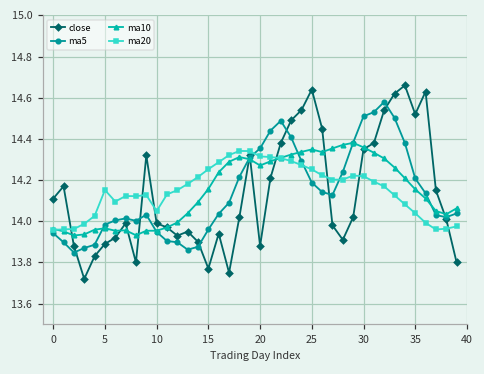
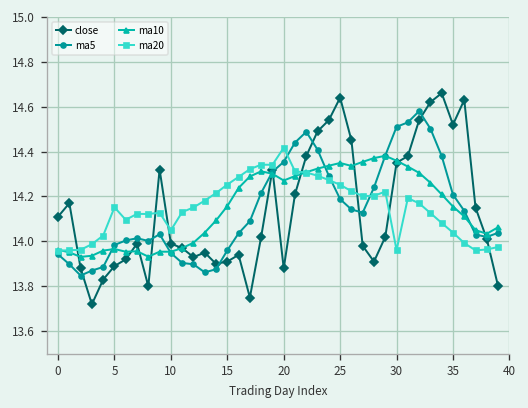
close, 15: 13.77 -> 13.91
ma20, 20: 14.32 -> 14.42
ma20, 30: 14.22 -> 13.96
